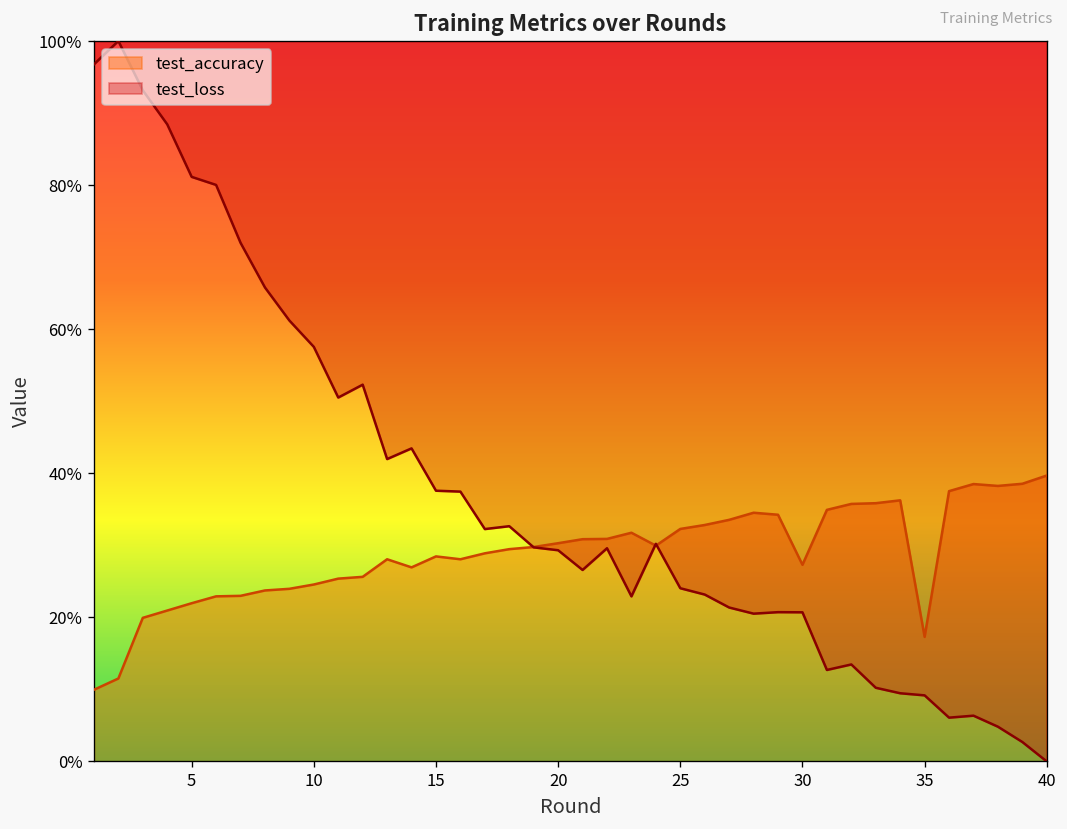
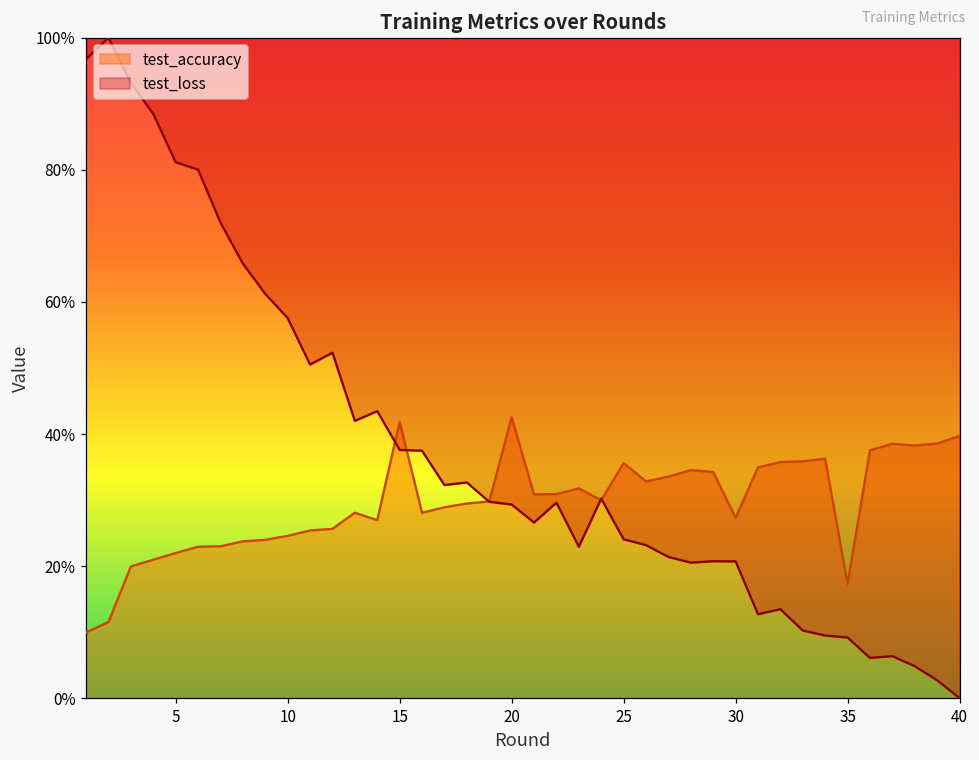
test_accuracy, 15: 28% -> 42%
test_accuracy, 20: 30% -> 43%
test_accuracy, 25: 32% -> 36%
